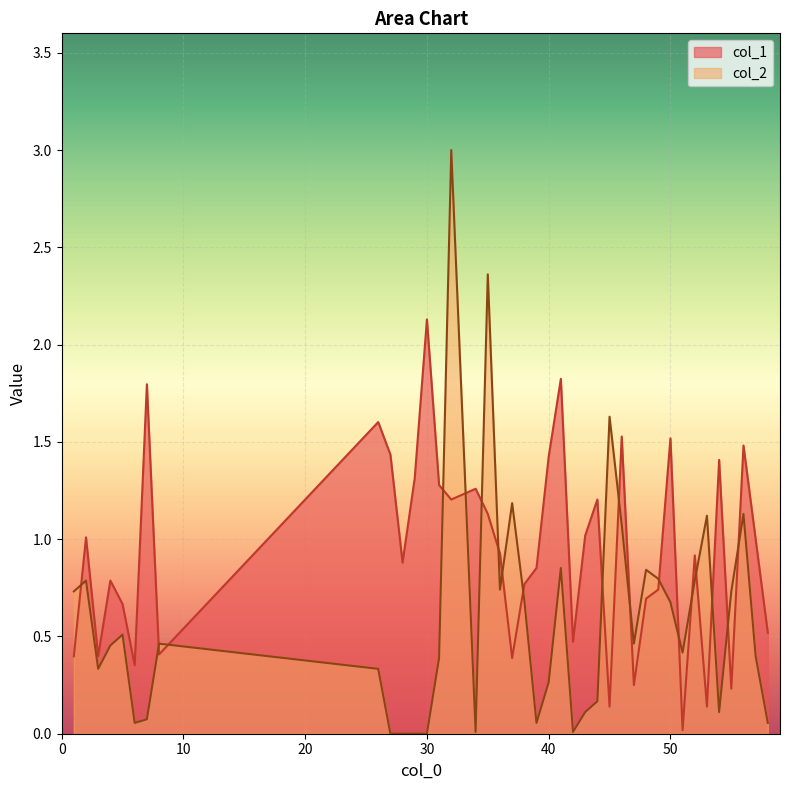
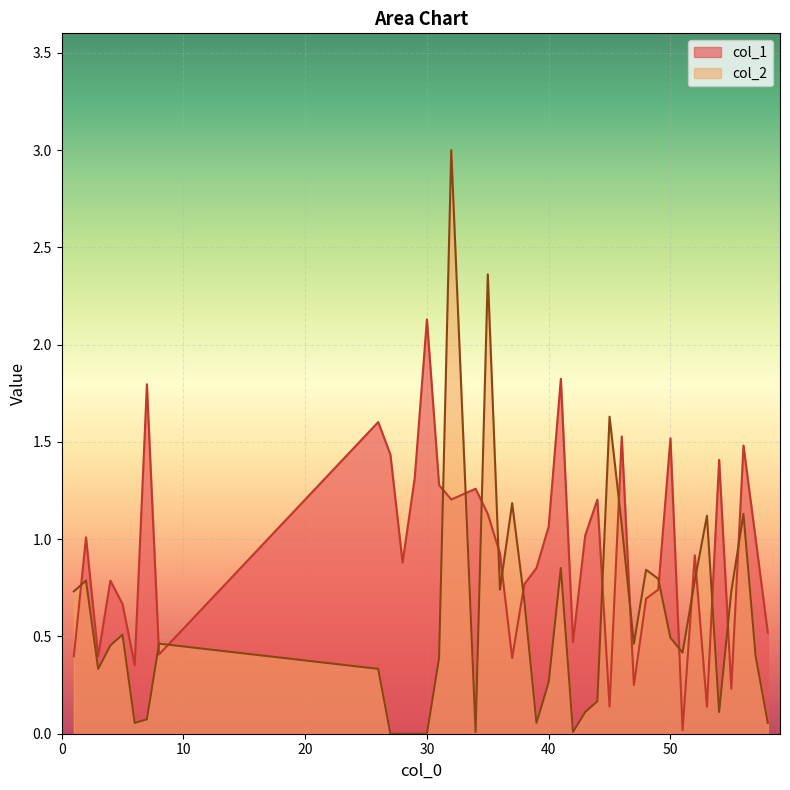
col_1, 40: 1.42 -> 1.06
col_2, 50: 0.68 -> 0.49
